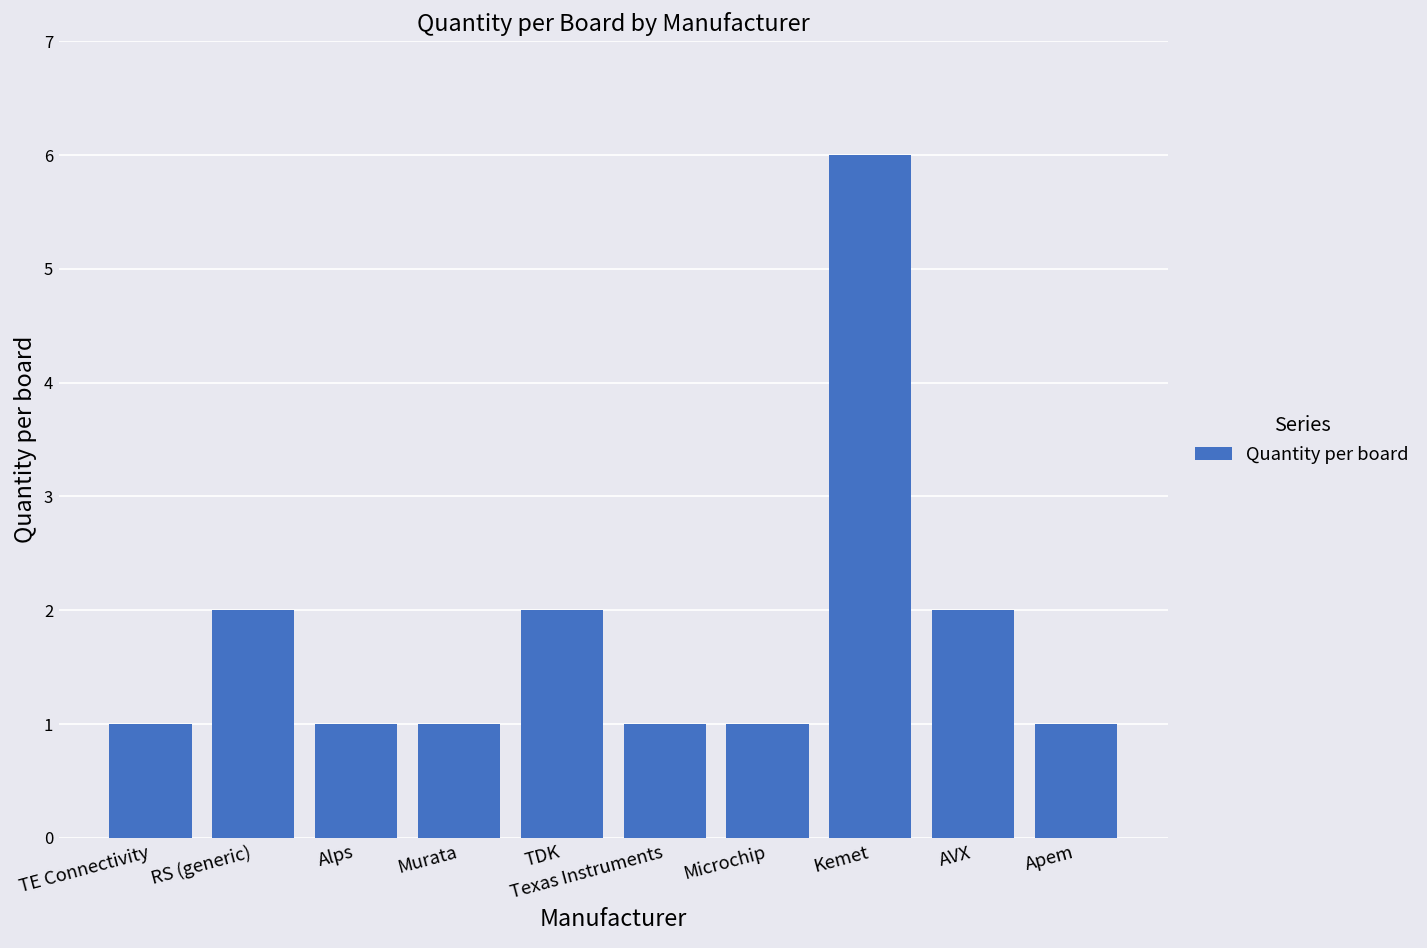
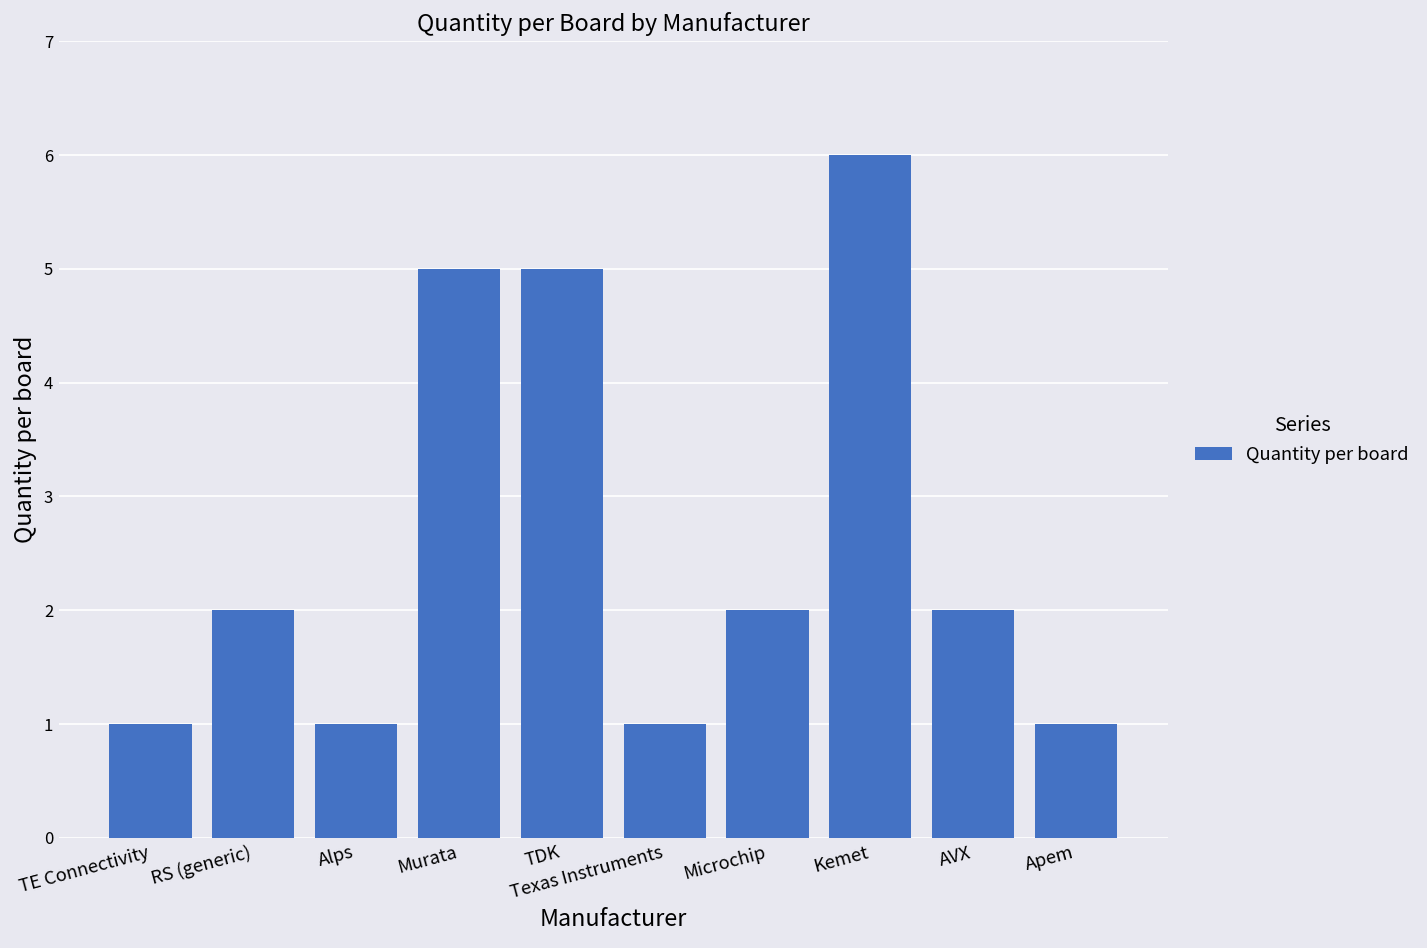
Murata: 1 -> 5
TDK: 2 -> 5
Microchip: 1 -> 2
